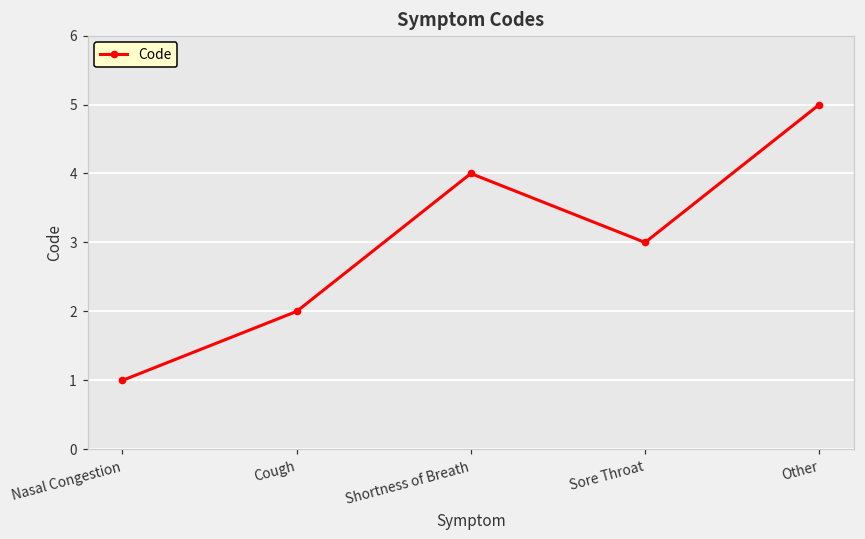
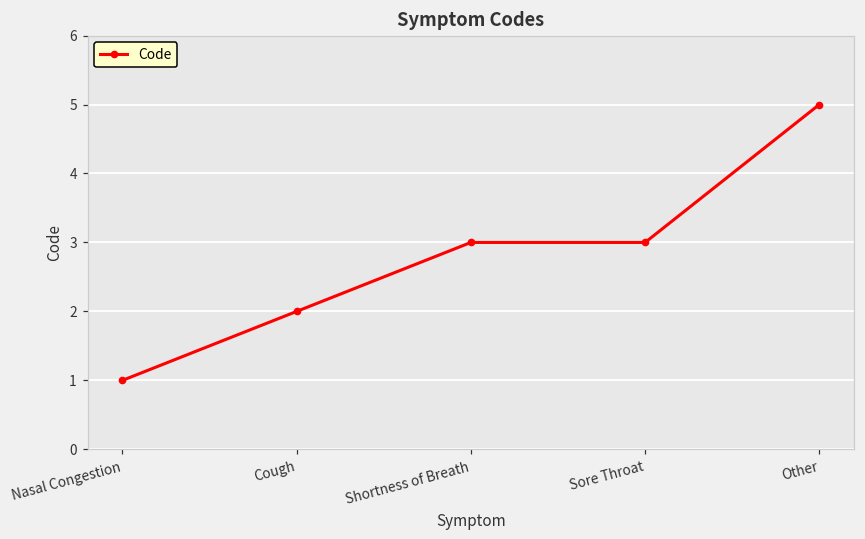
Shortness of Breath: 4 -> 3
